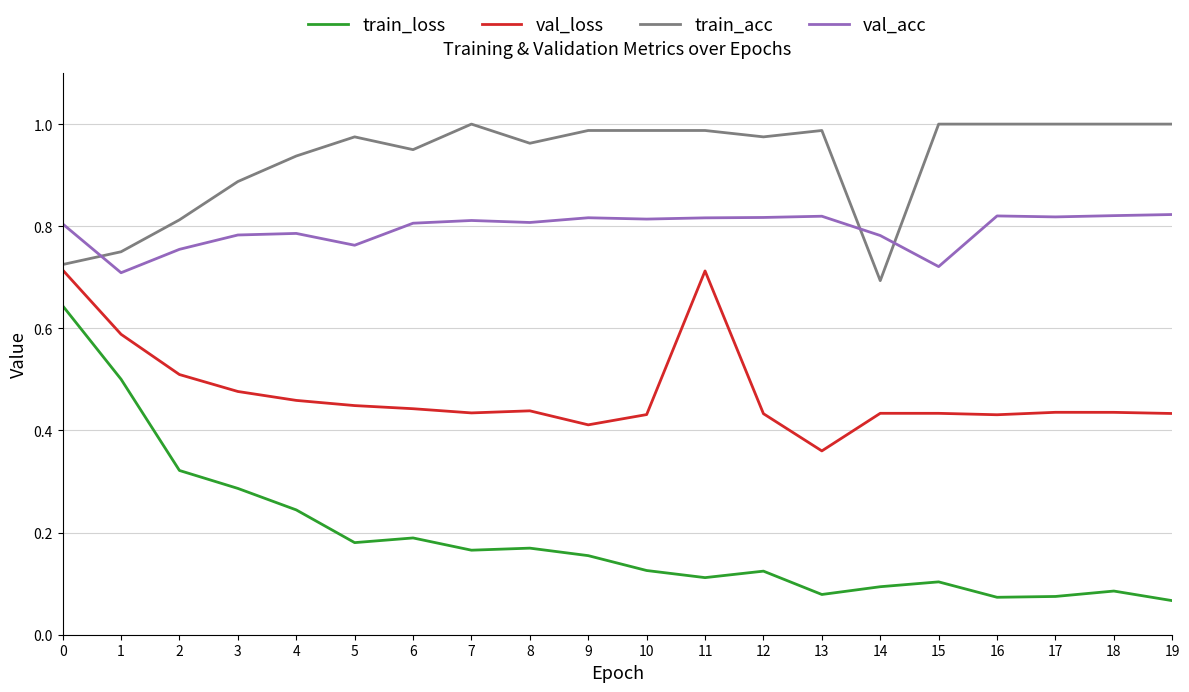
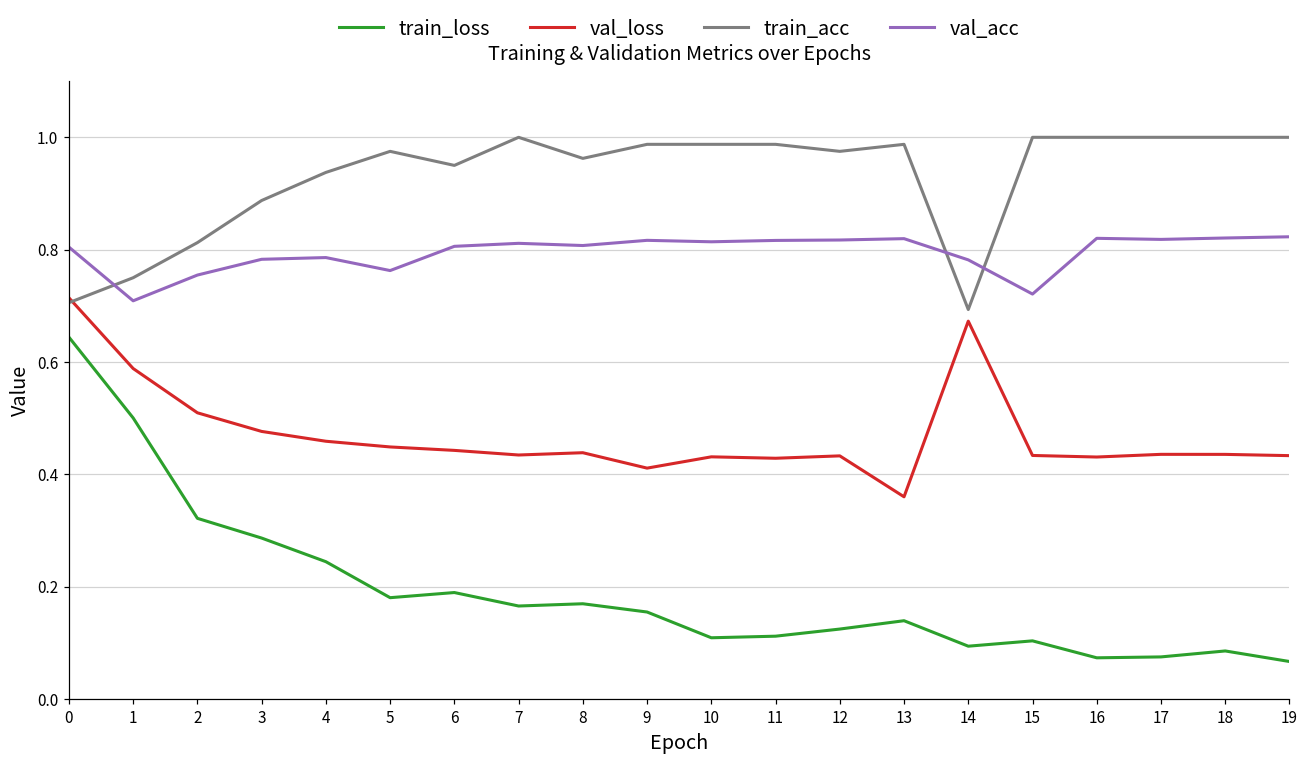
train_acc, 0: 0.73 -> 0.71
train_loss, 10: 0.13 -> 0.11
val_loss, 11: 0.71 -> 0.43
train_loss, 13: 0.08 -> 0.14
val_loss, 14: 0.43 -> 0.67
